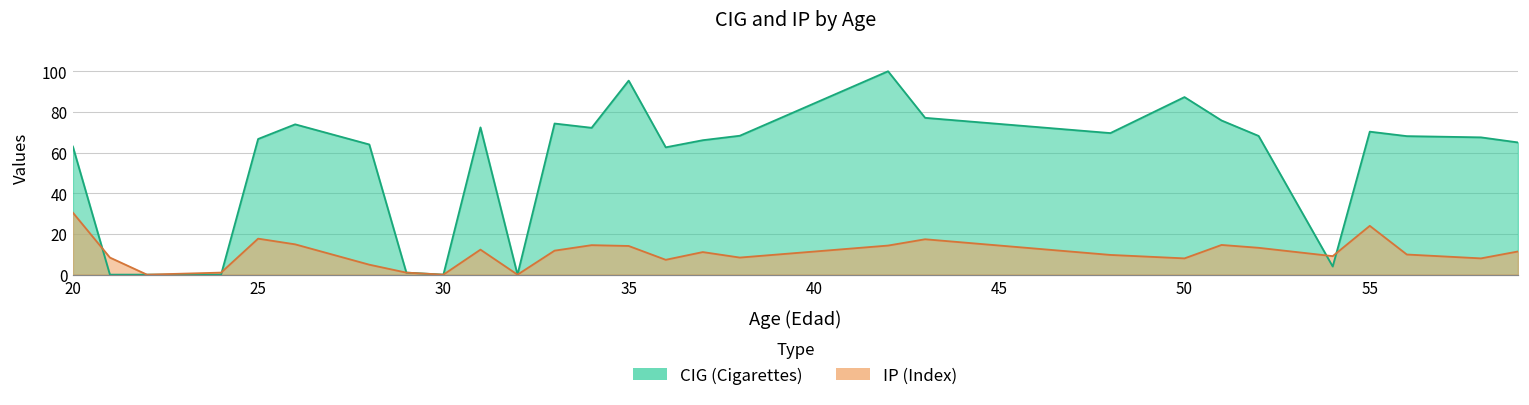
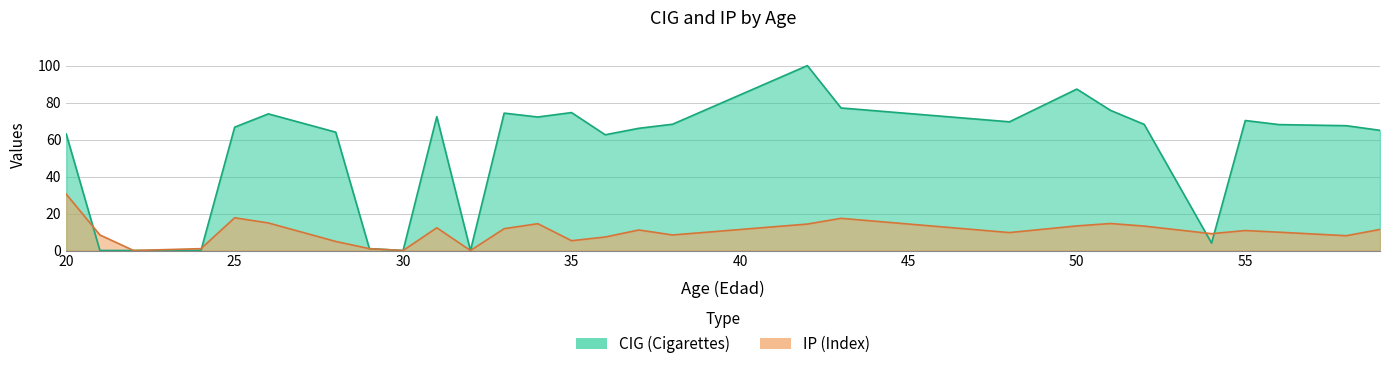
CIG (Cigarettes), 35: 95 -> 75
IP (Index), 35: 14 -> 5
IP (Index), 50: 8 -> 13
IP (Index), 55: 24 -> 11
